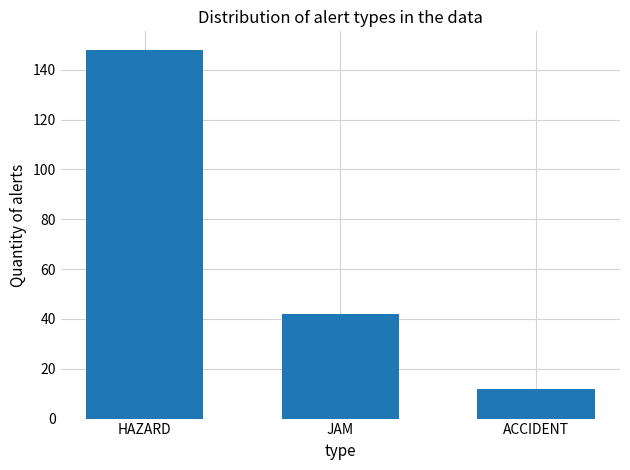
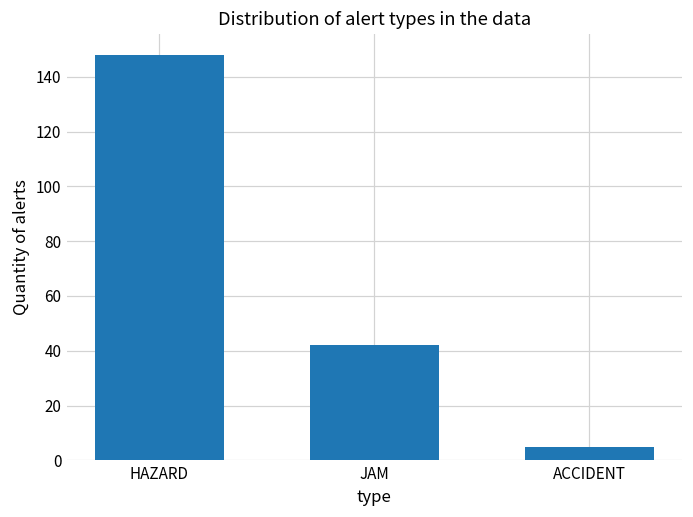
ACCIDENT: 12 -> 5
